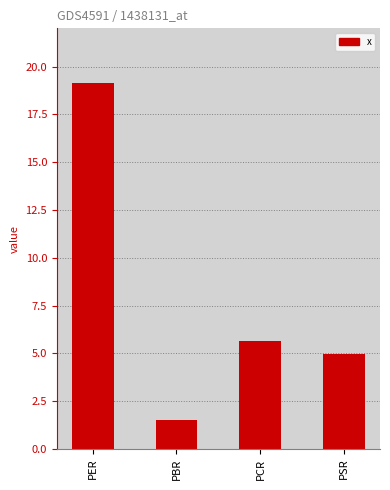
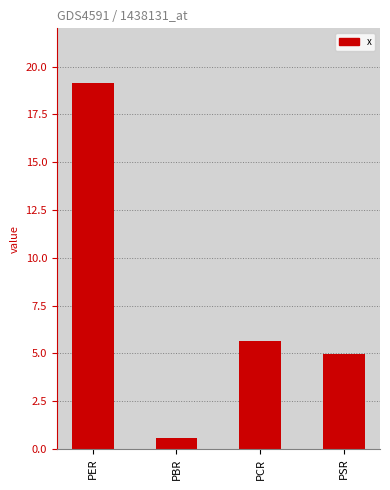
PBR: 1.5 -> 0.6
